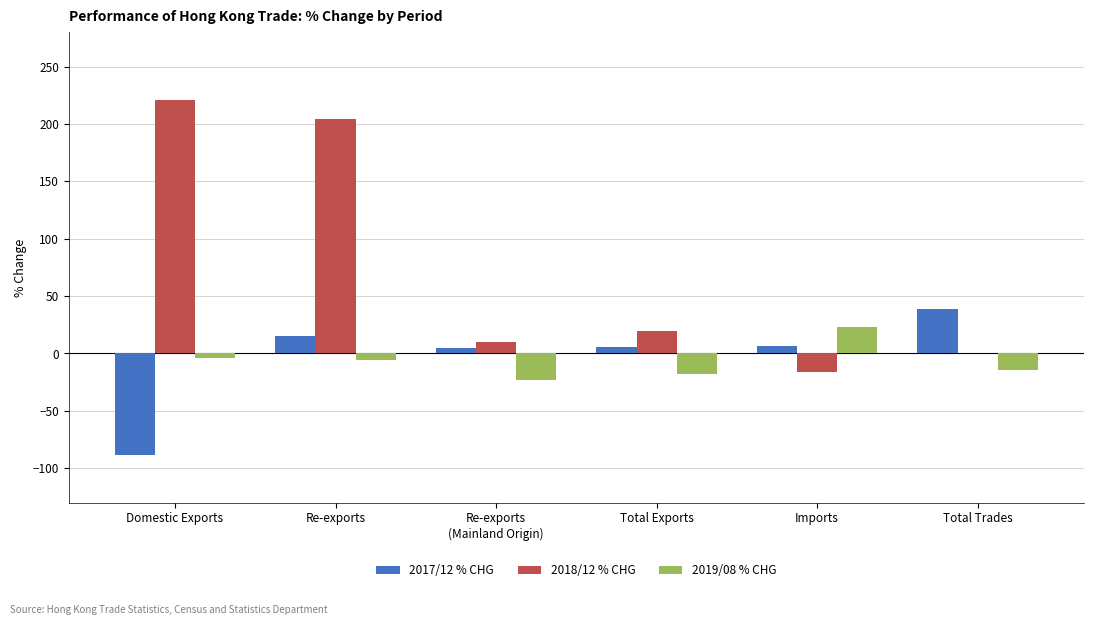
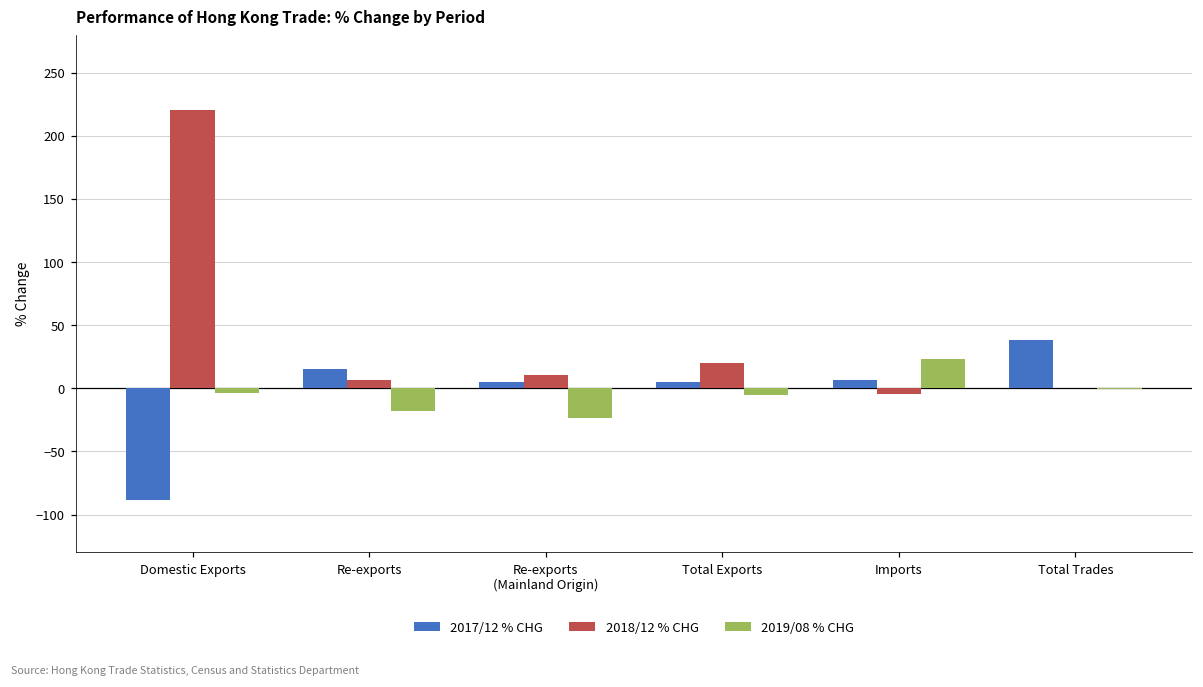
2018/12 % CHG, Re-exports: 205 -> 7
2019/08 % CHG, Re-exports: -6 -> -18
2019/08 % CHG, Total Exports: -18 -> -5
2018/12 % CHG, Imports: -16 -> -5
2019/08 % CHG, Total Trades: -15 -> 0
